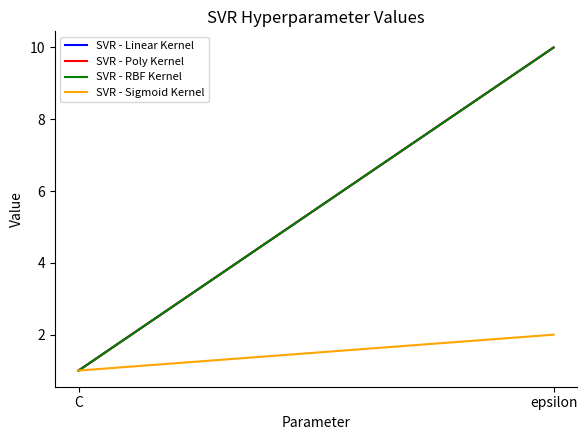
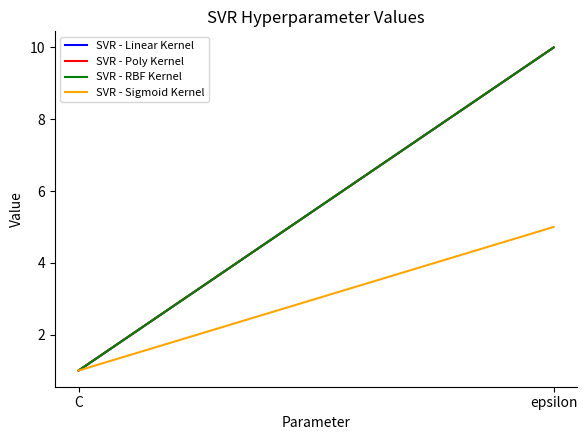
SVR - Sigmoid Kernel, epsilon: 2 -> 5
